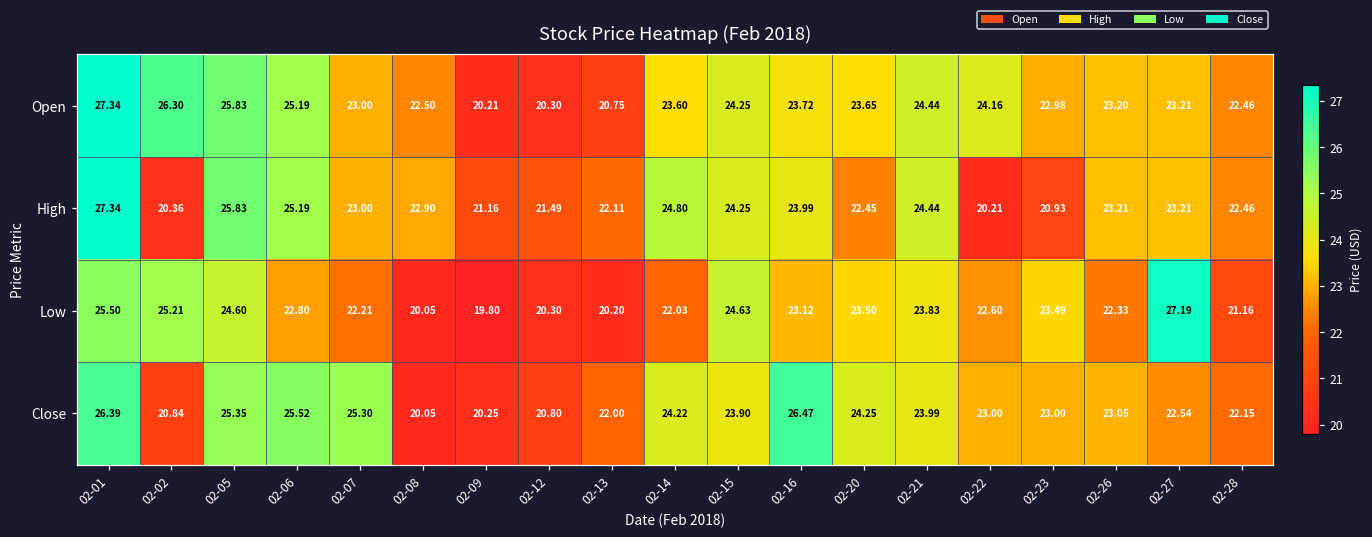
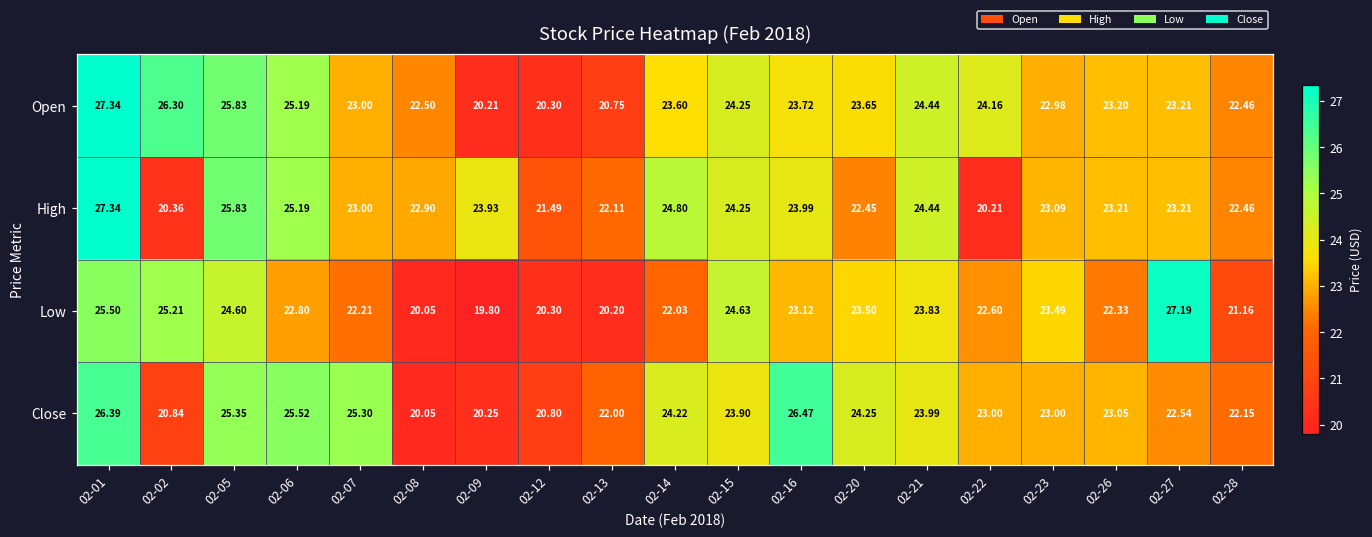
High, 02-09: 21.16 -> 23.93
High, 02-23: 20.93 -> 23.09
